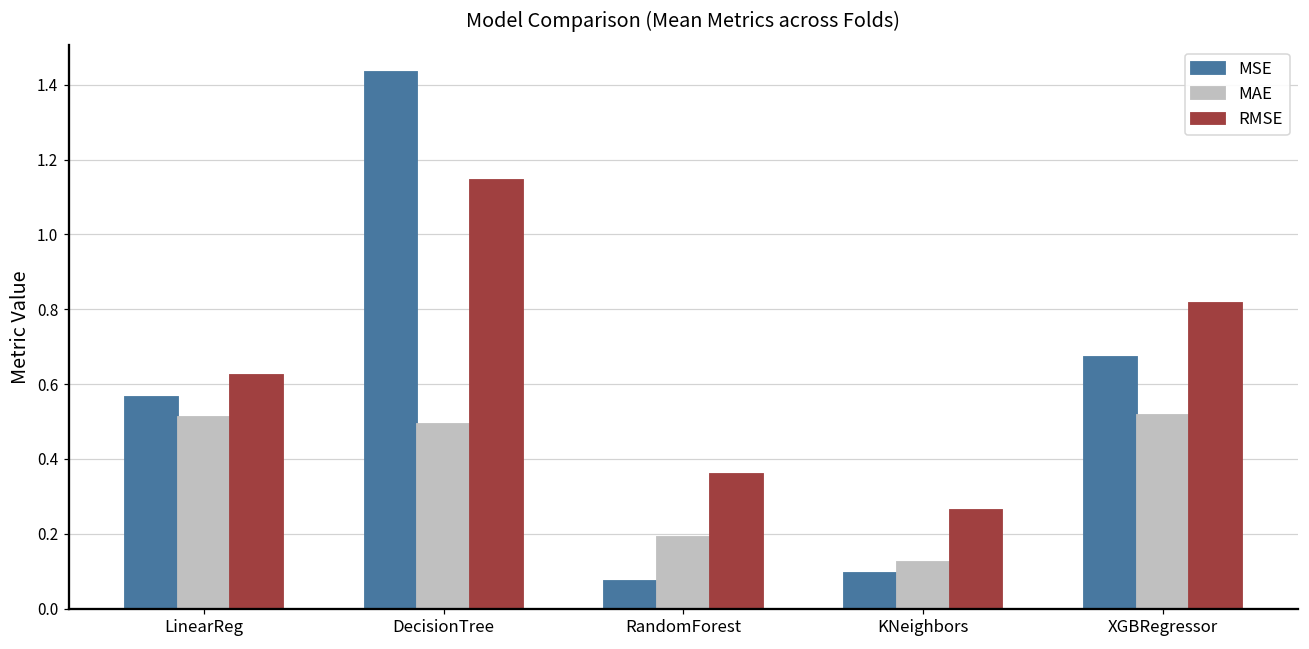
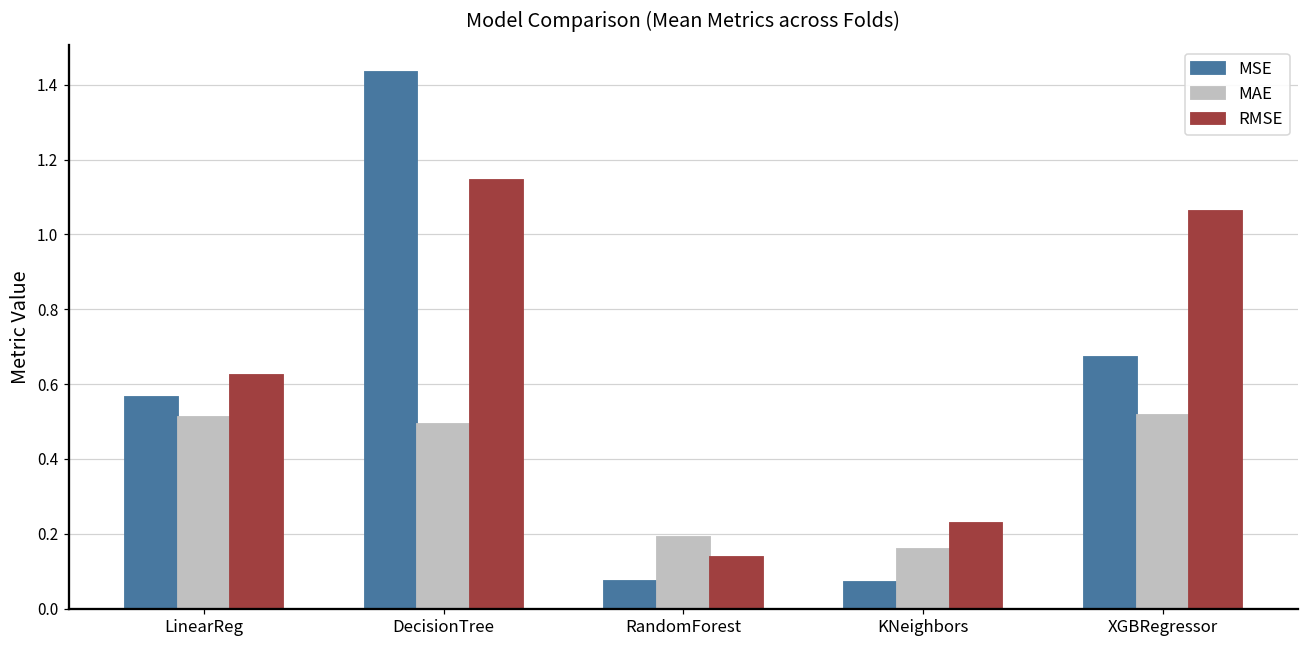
RMSE, RandomForest: 0.36 -> 0.14
MSE, KNeighbors: 0.10 -> 0.07
MAE, KNeighbors: 0.13 -> 0.16
RMSE, KNeighbors: 0.26 -> 0.23
RMSE, XGBRegressor: 0.82 -> 1.06
